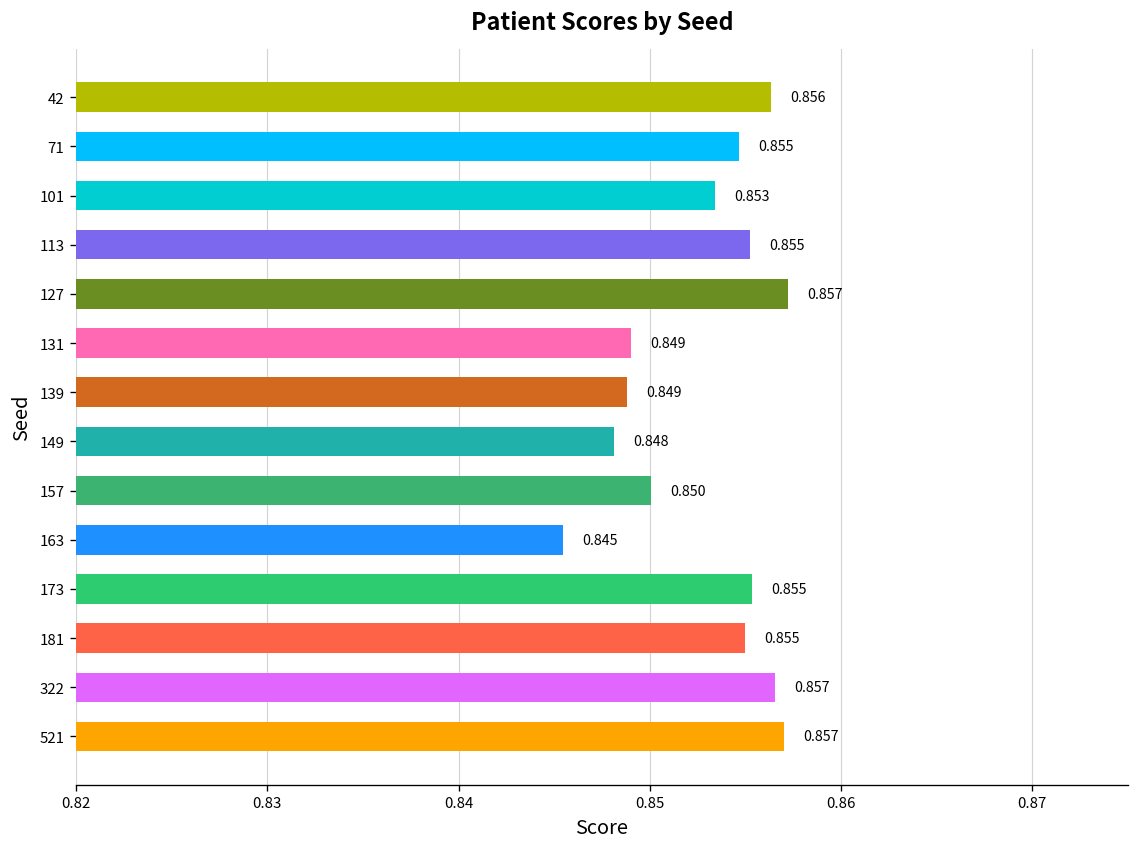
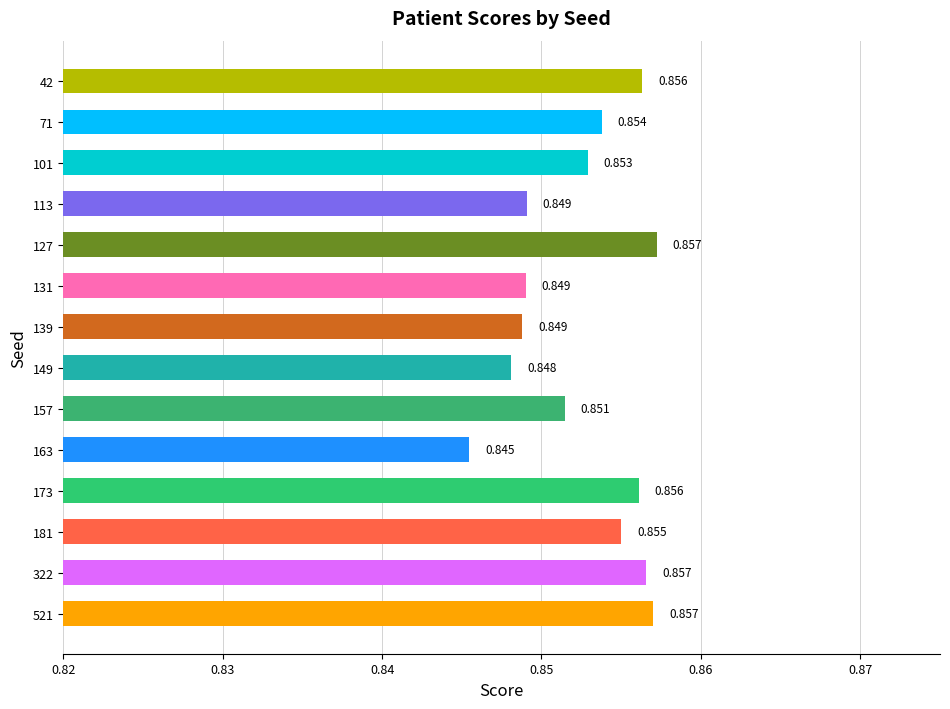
71: 0.855 -> 0.854
101: 0.8534 -> 0.8529
113: 0.855 -> 0.849
157: 0.850 -> 0.851
173: 0.855 -> 0.856
